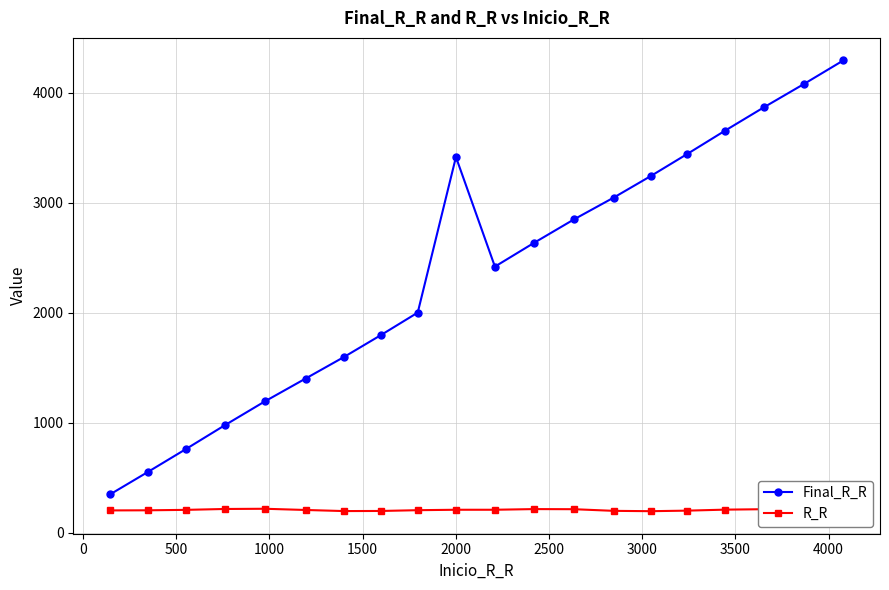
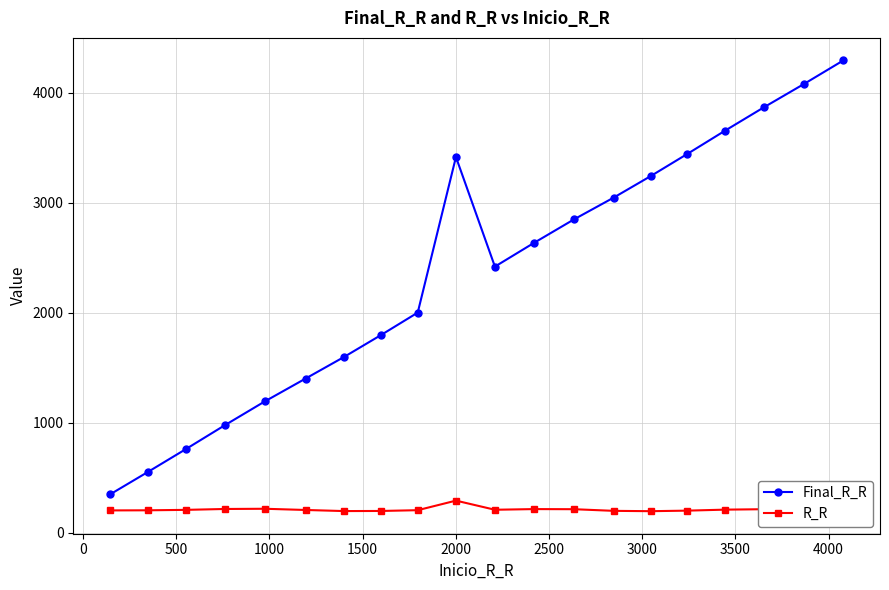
R_R, 2000: 210 -> 290
